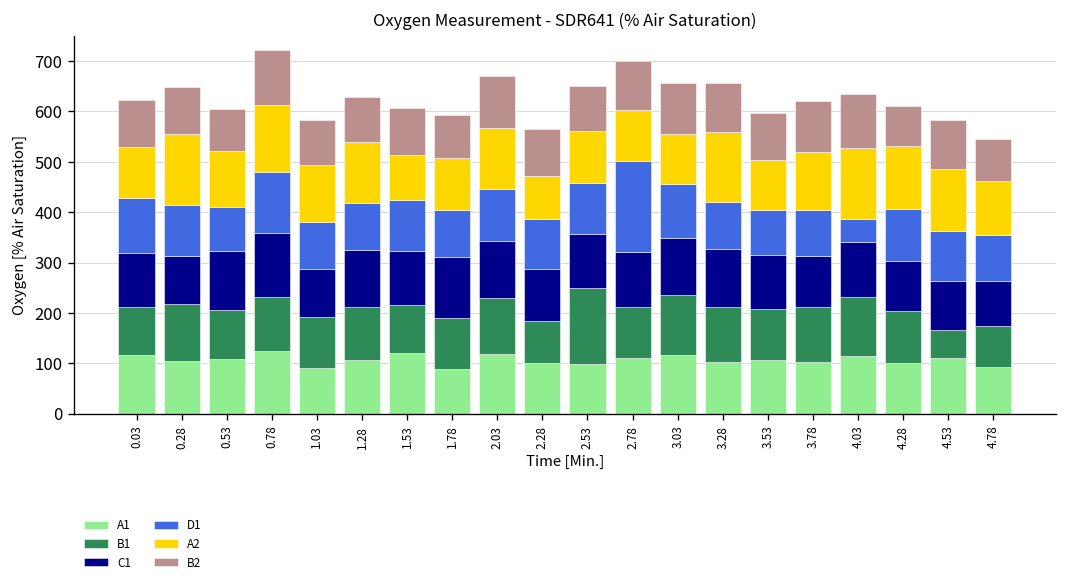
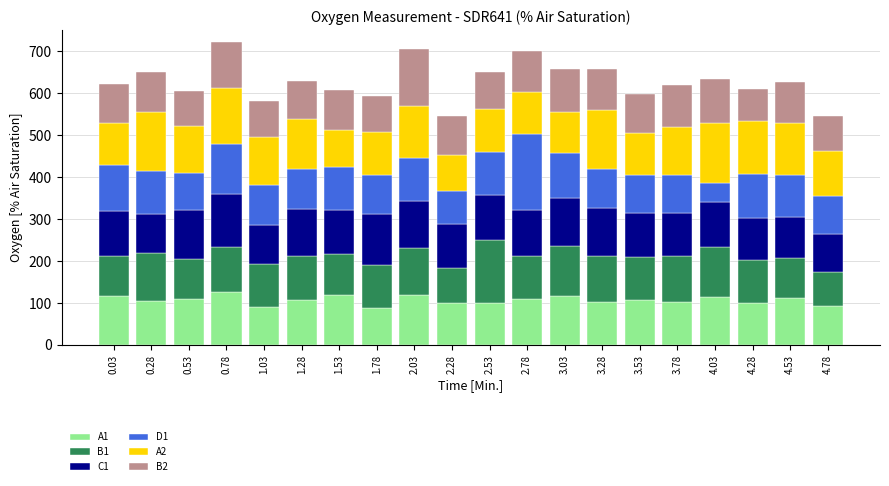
B2, 2.03: 100 -> 140
D1, 2.28: 100 -> 80
B1, 4.53: 60 -> 100
